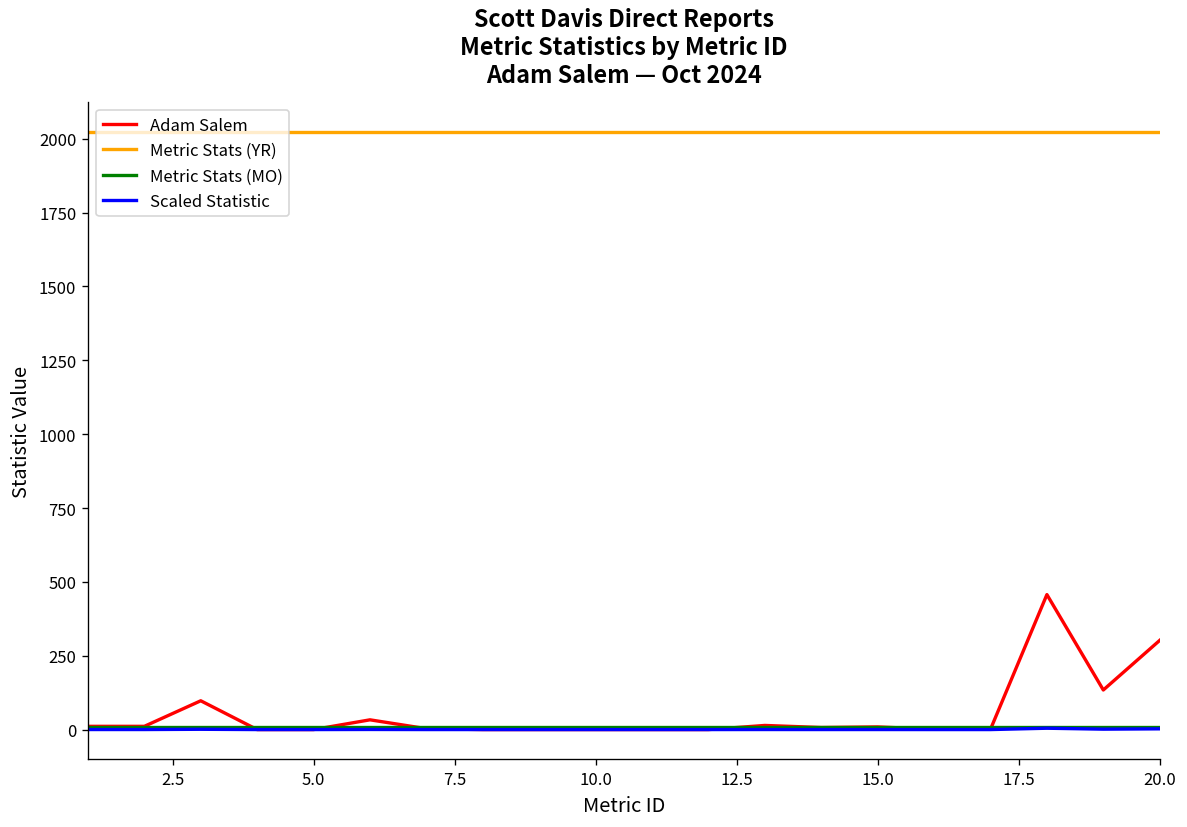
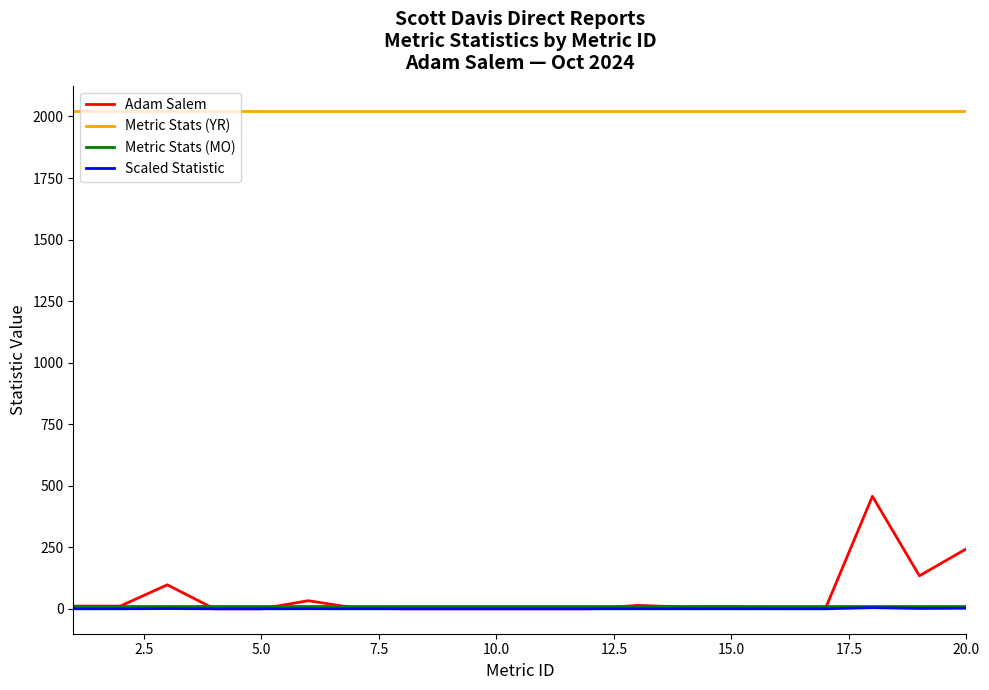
Adam Salem, 20.0: 300 -> 240
